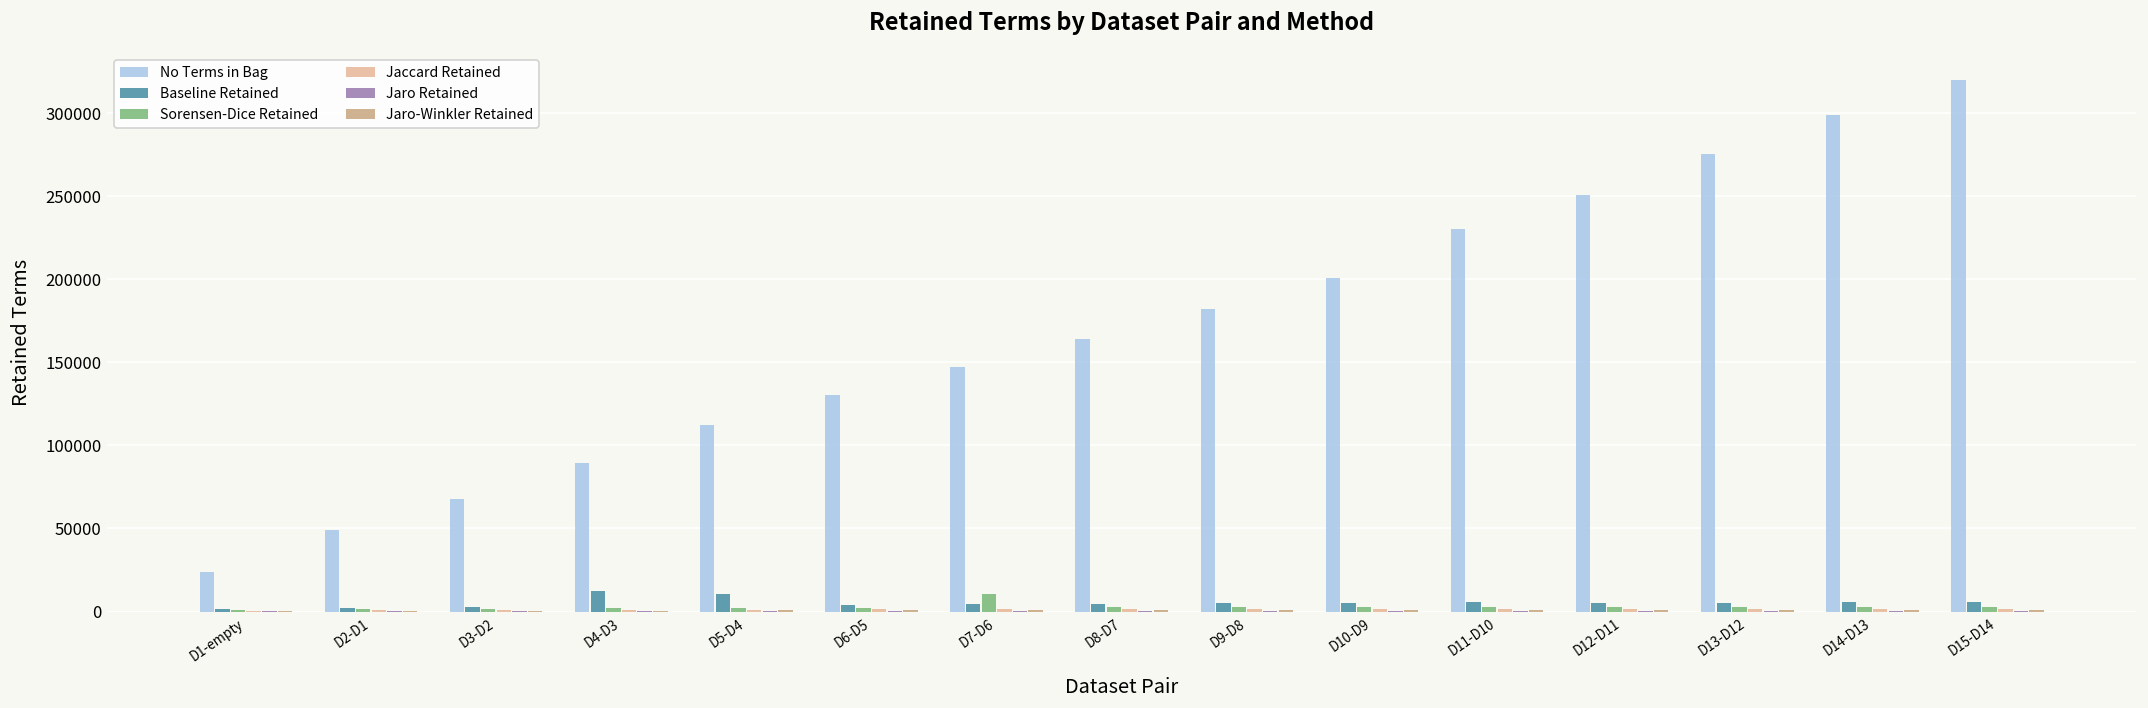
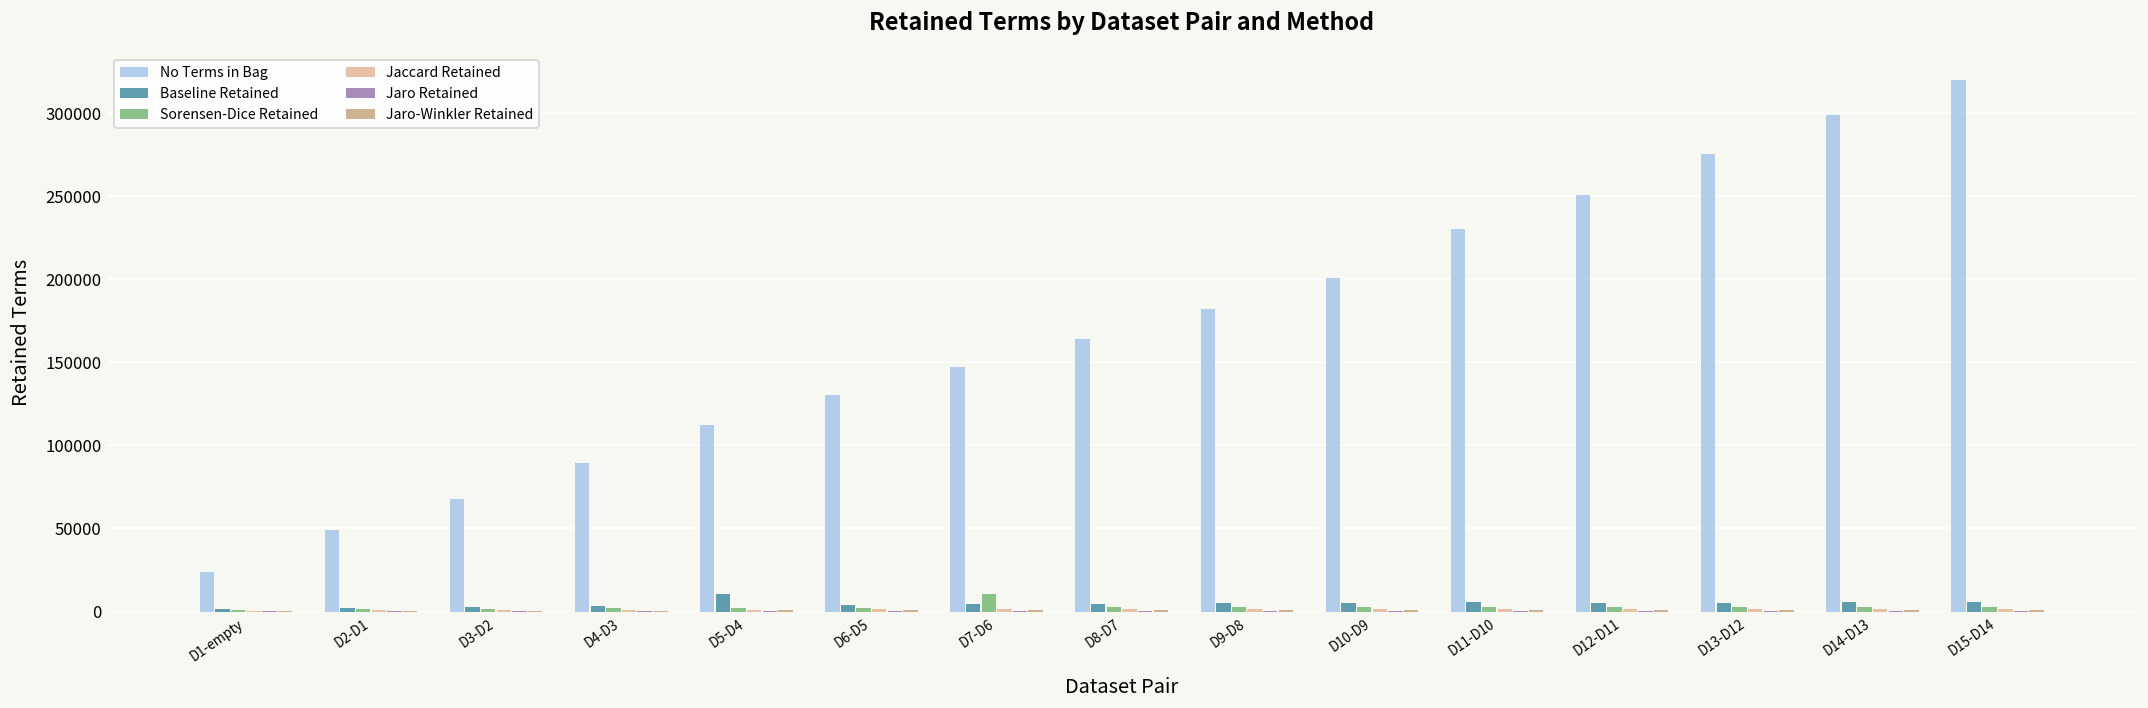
Baseline Retained, D4-D3: 12000 -> 3000
